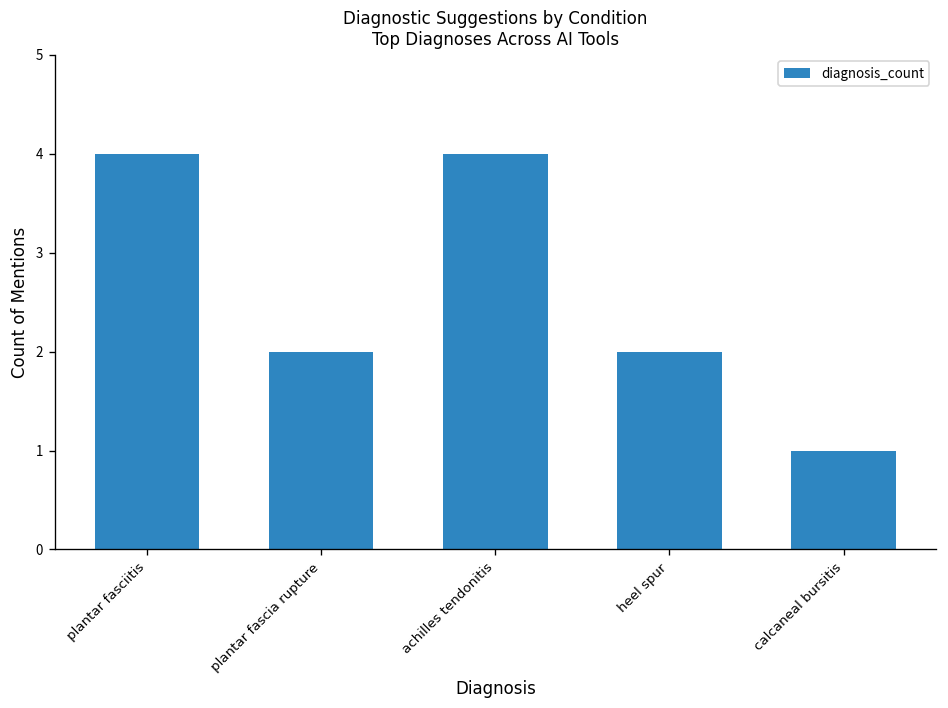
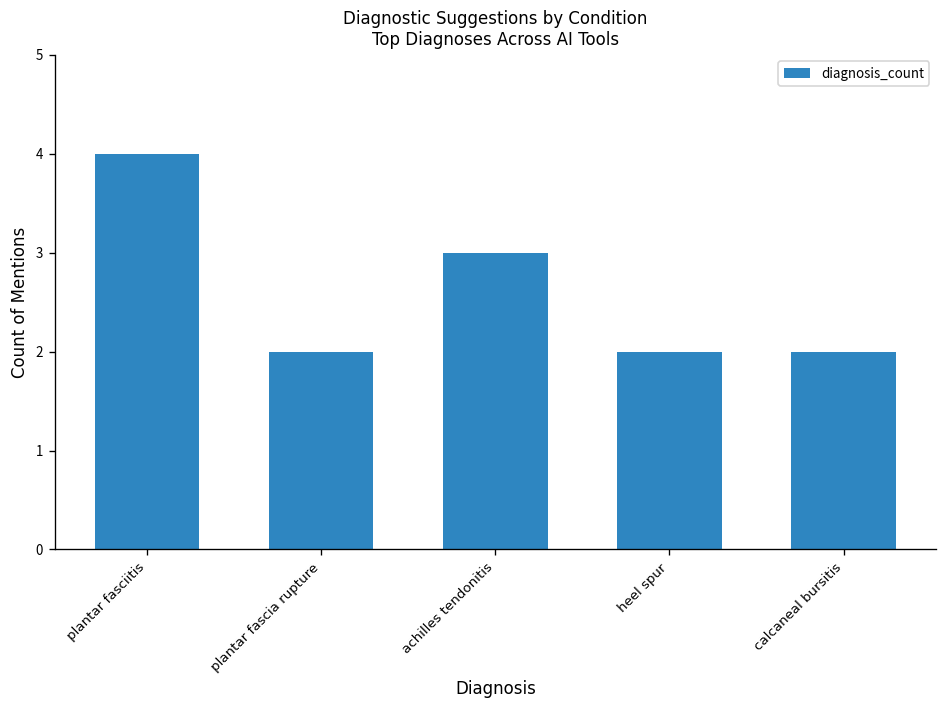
achilles tendonitis: 4 -> 3
calcaneal bursitis: 1 -> 2
